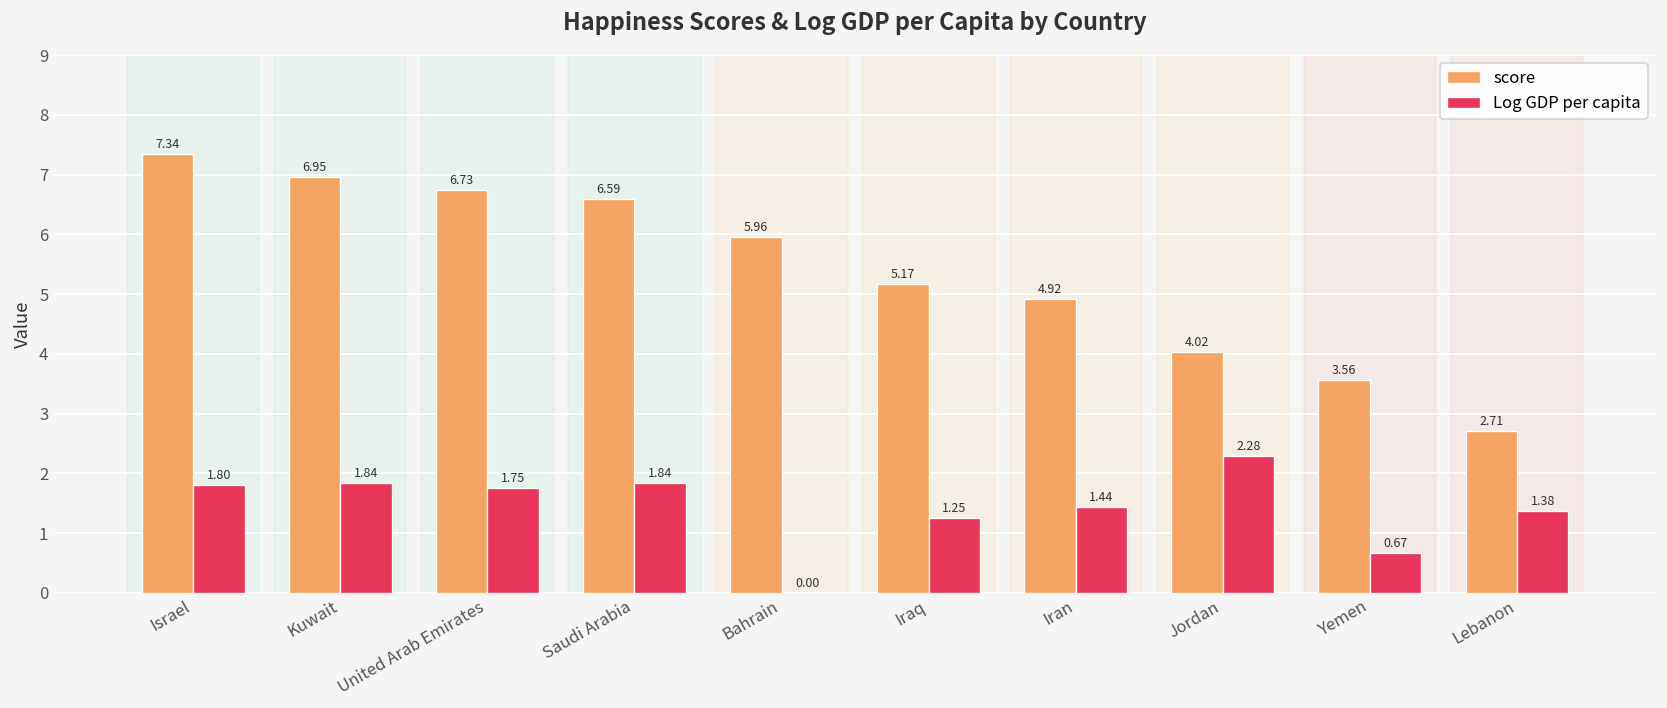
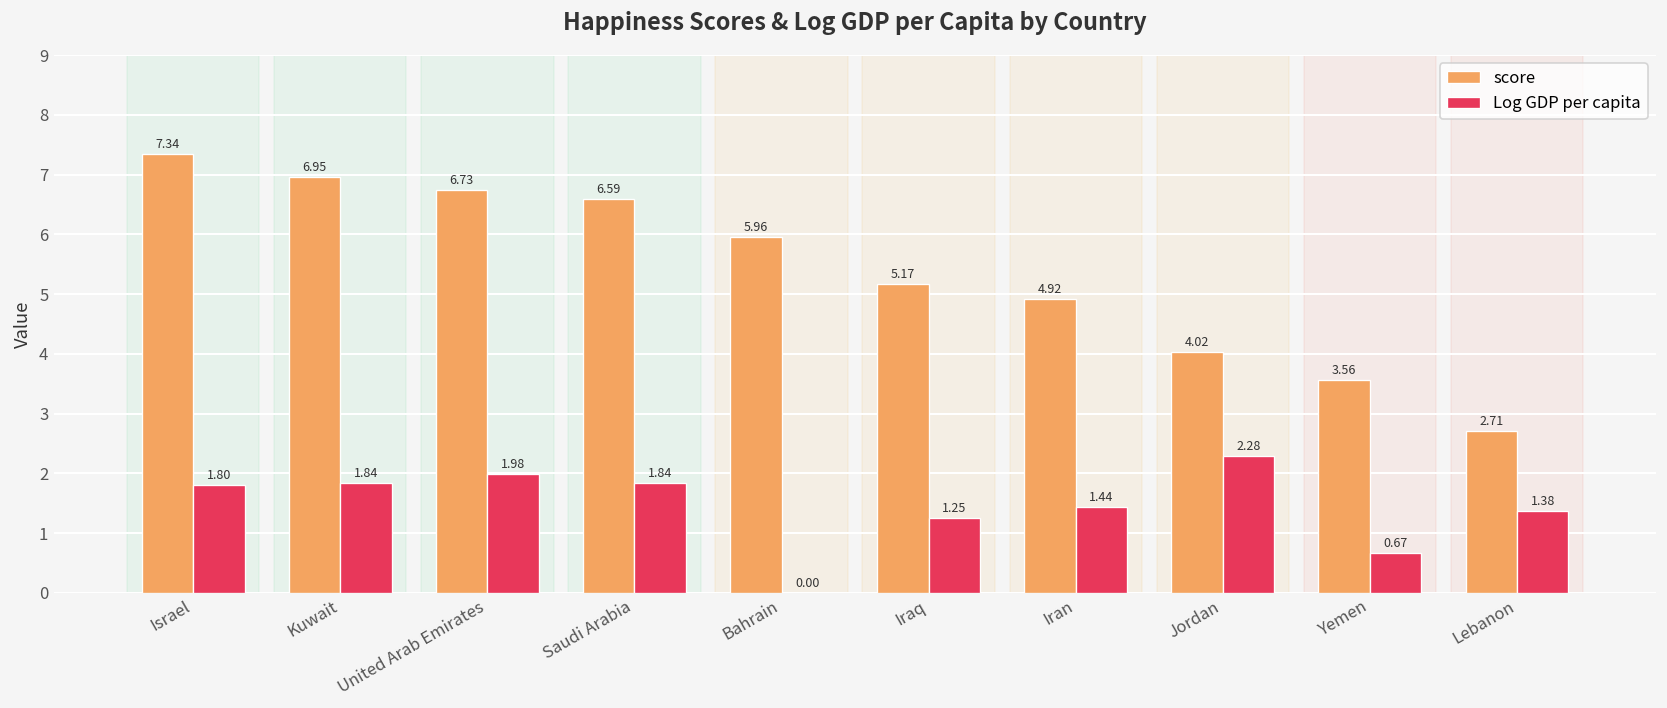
Log GDP per capita, United Arab Emirates: 1.75 -> 1.98
